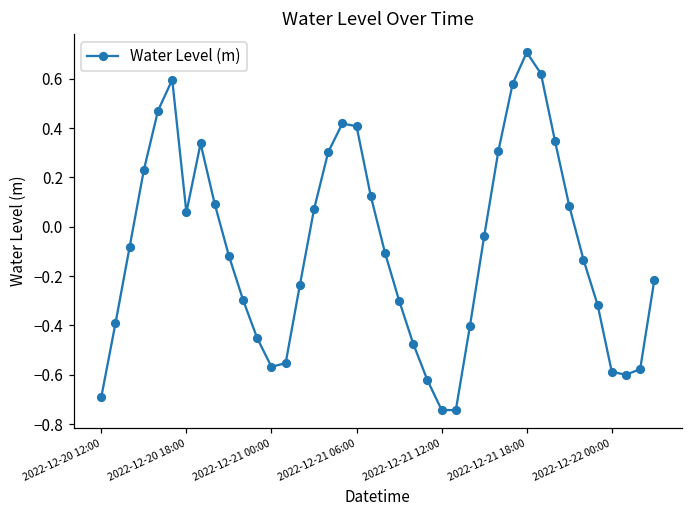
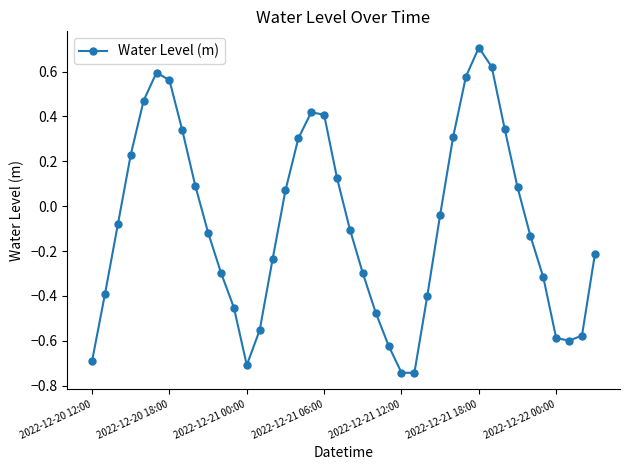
2022-12-20 18:00: 0.06 -> 0.56
2022-12-21 00:00: -0.57 -> -0.71
